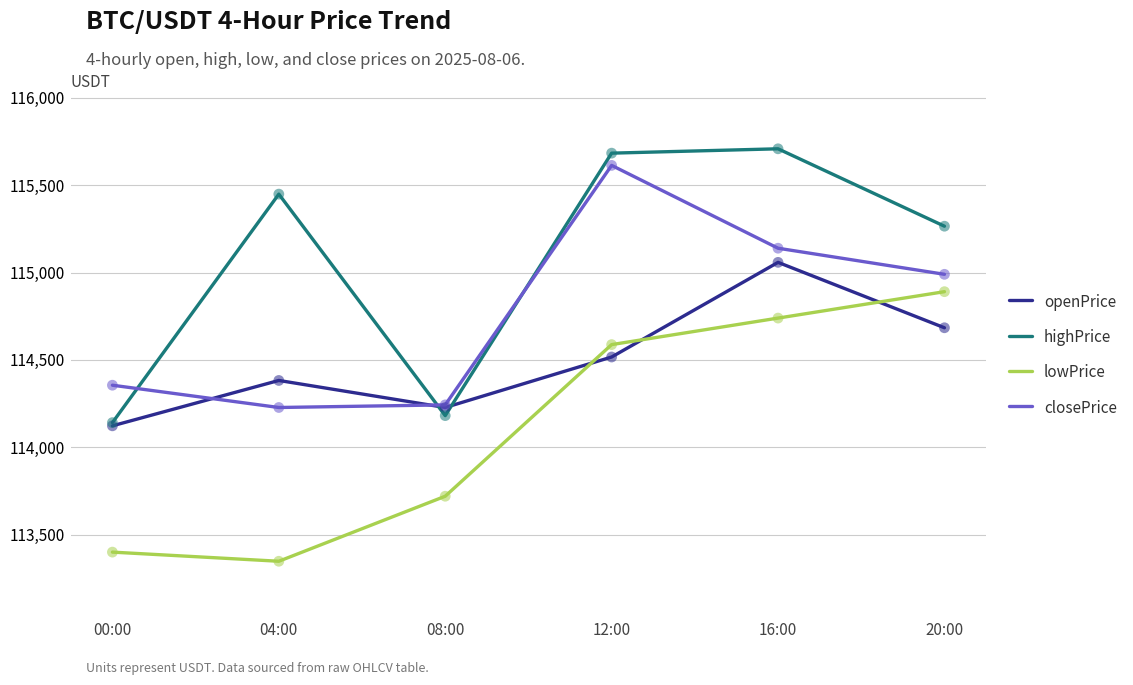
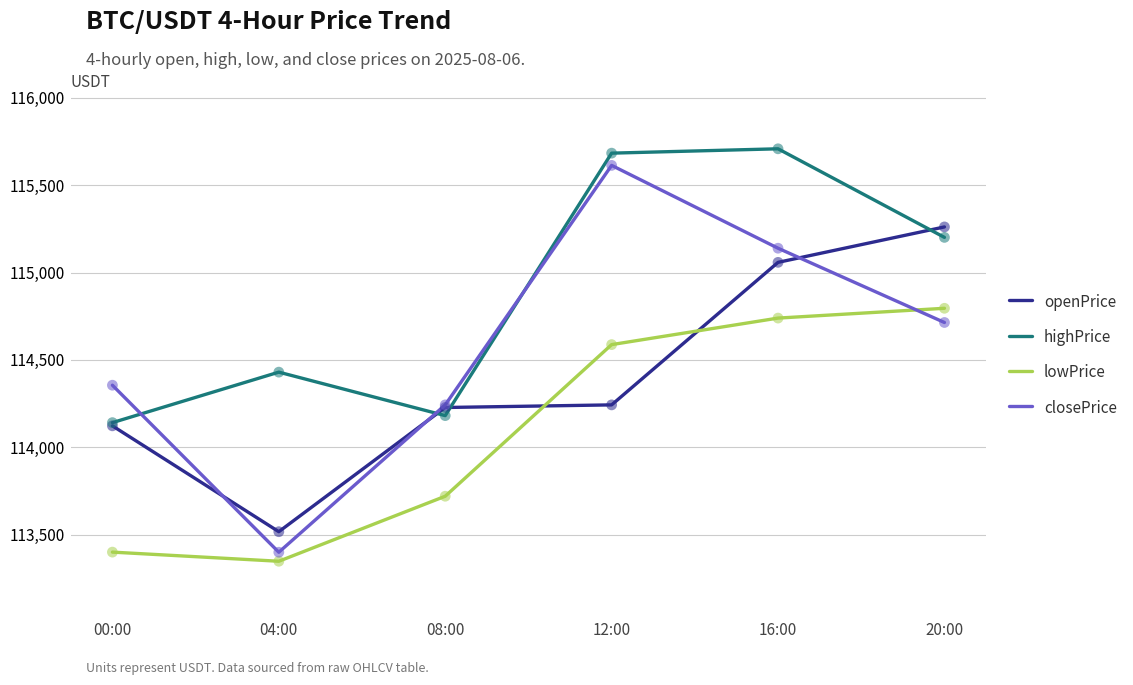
openPrice, 04:00: 114,380 -> 113,520
highPrice, 04:00: 115,450 -> 114,430
closePrice, 04:00: 114,230 -> 113,400
openPrice, 12:00: 114,520 -> 114,240
openPrice, 20:00: 114,680 -> 115,260
highPrice, 20:00: 115,270 -> 115,200
lowPrice, 20:00: 114,890 -> 114,800
closePrice, 20:00: 114,990 -> 114,710
